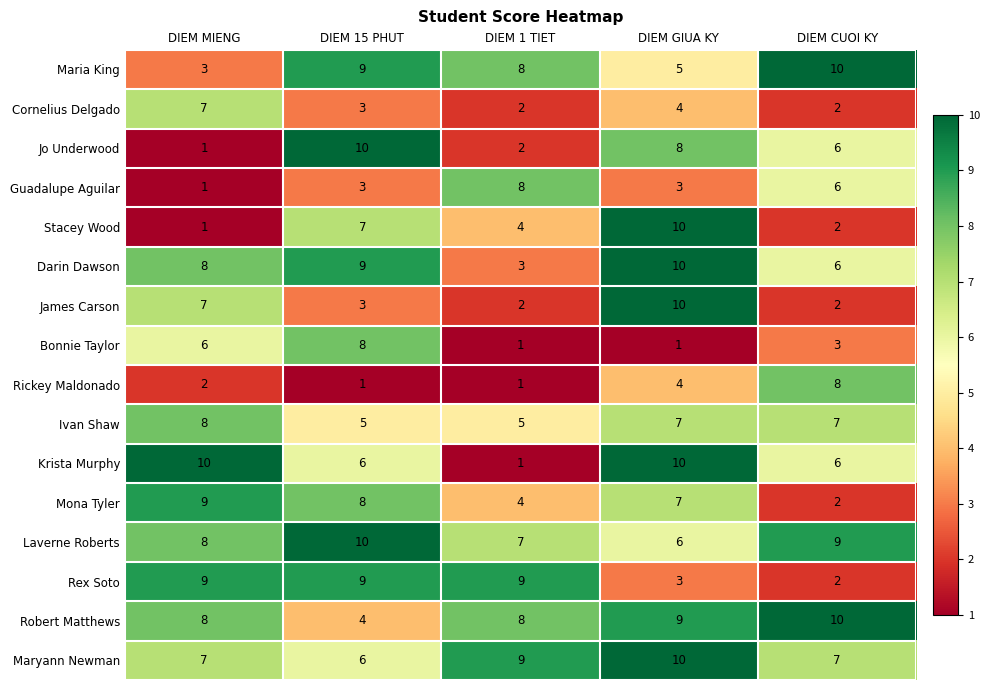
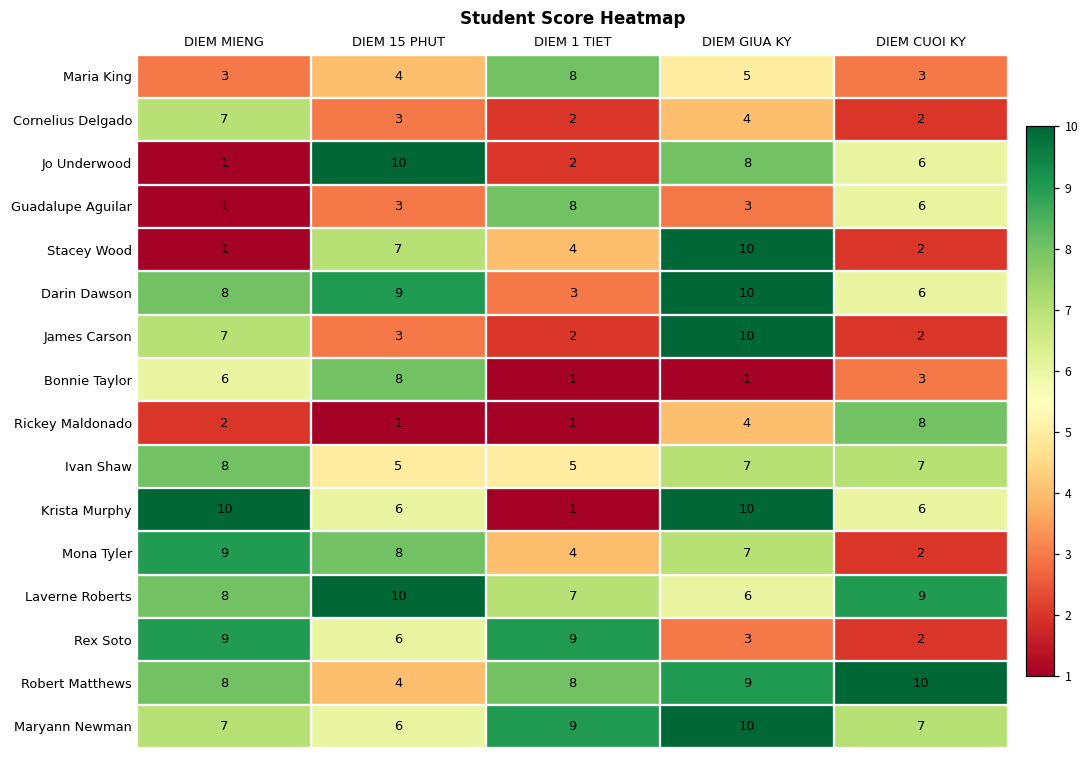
Maria King, DIEM 15 PHUT: 9 -> 4
Maria King, DIEM CUOI KY: 10 -> 3
Rex Soto, DIEM 15 PHUT: 9 -> 6
